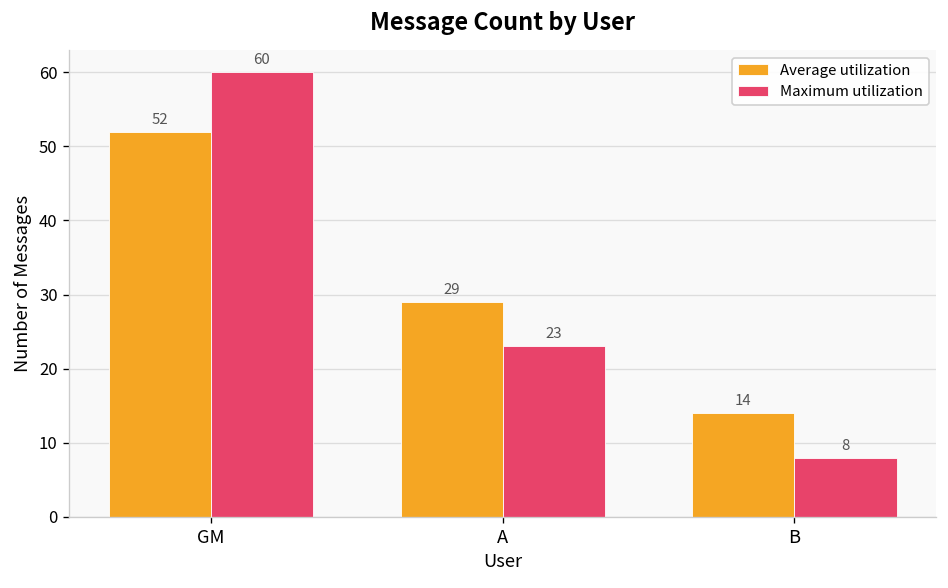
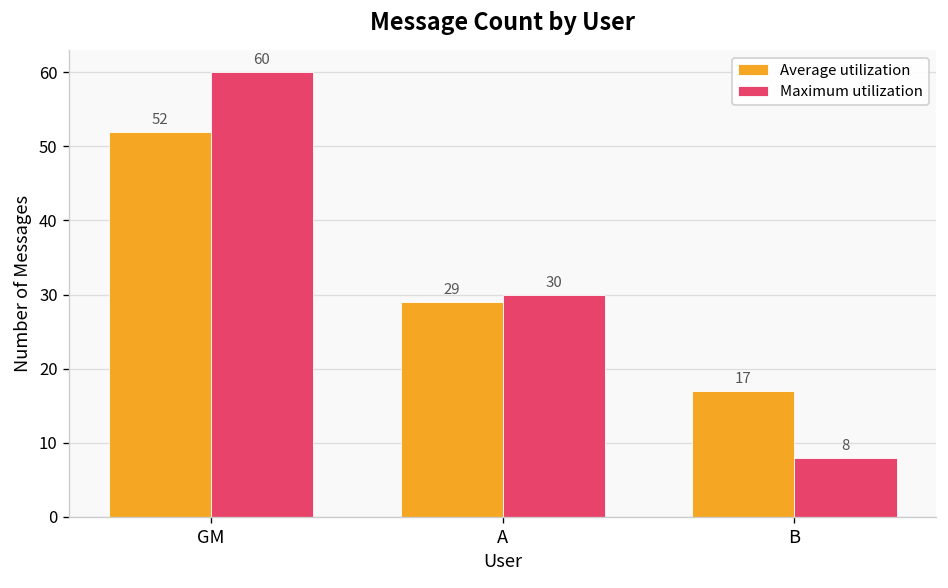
Maximum utilization, A: 23 -> 30
Average utilization, B: 14 -> 17
